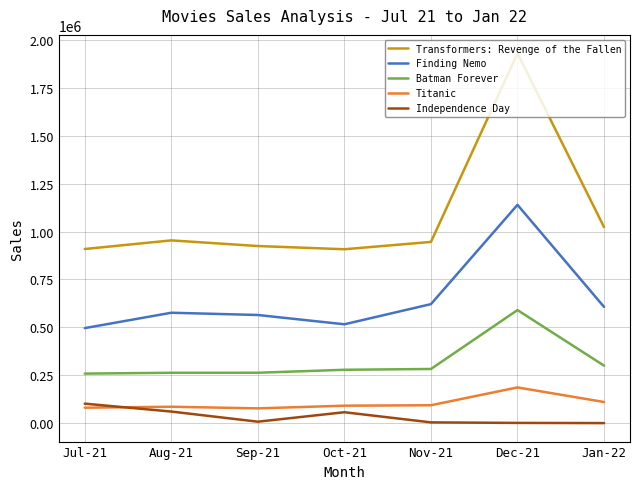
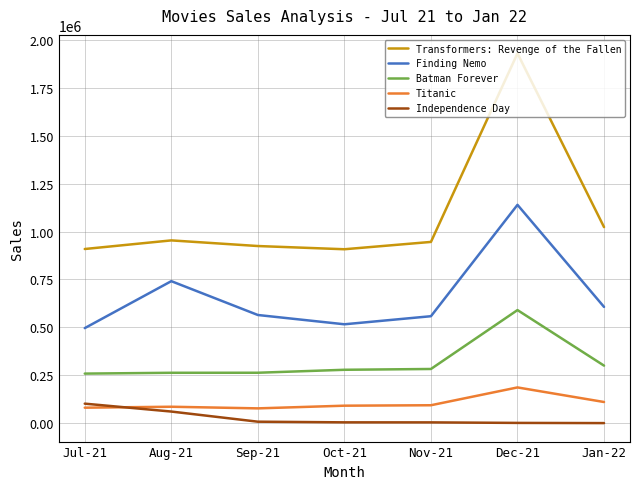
Finding Nemo, Aug-21: 580000 -> 740000
Independence Day, Oct-21: 60000 -> 10000
Finding Nemo, Nov-21: 620000 -> 560000
